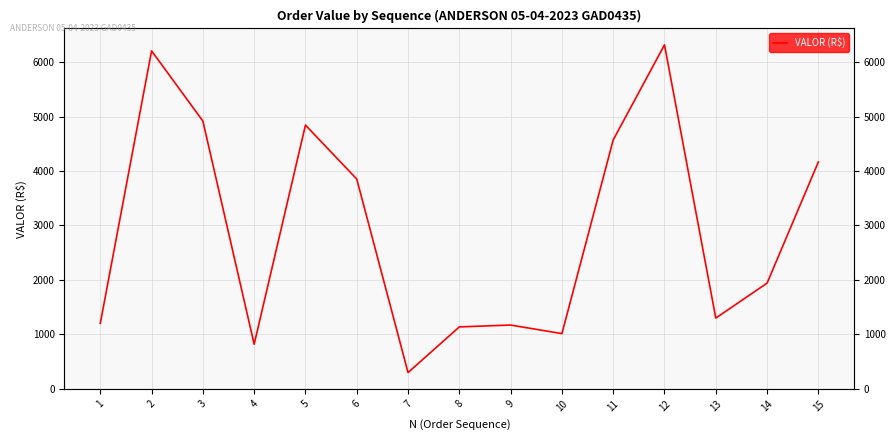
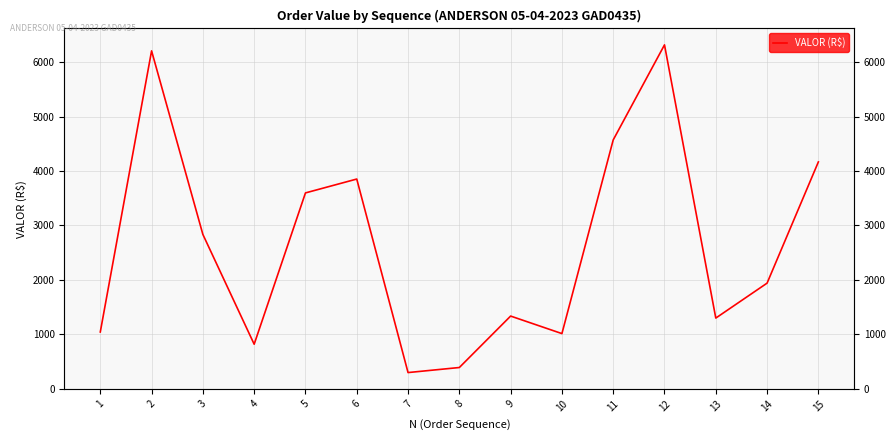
1: 1200 -> 1000
3: 4900 -> 2800
5: 4800 -> 3600
8: 1100 -> 400
9: 1200 -> 1300
